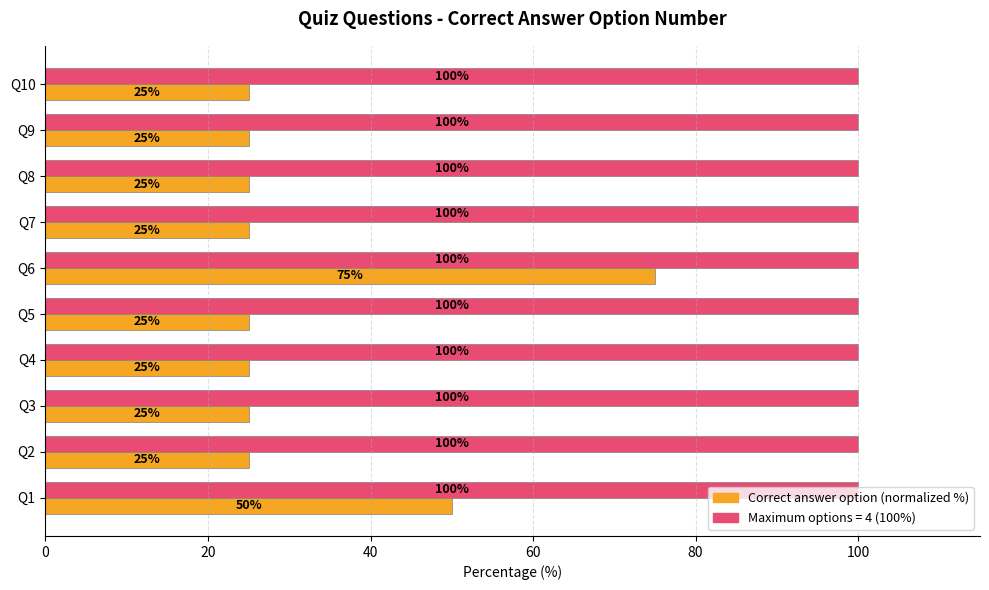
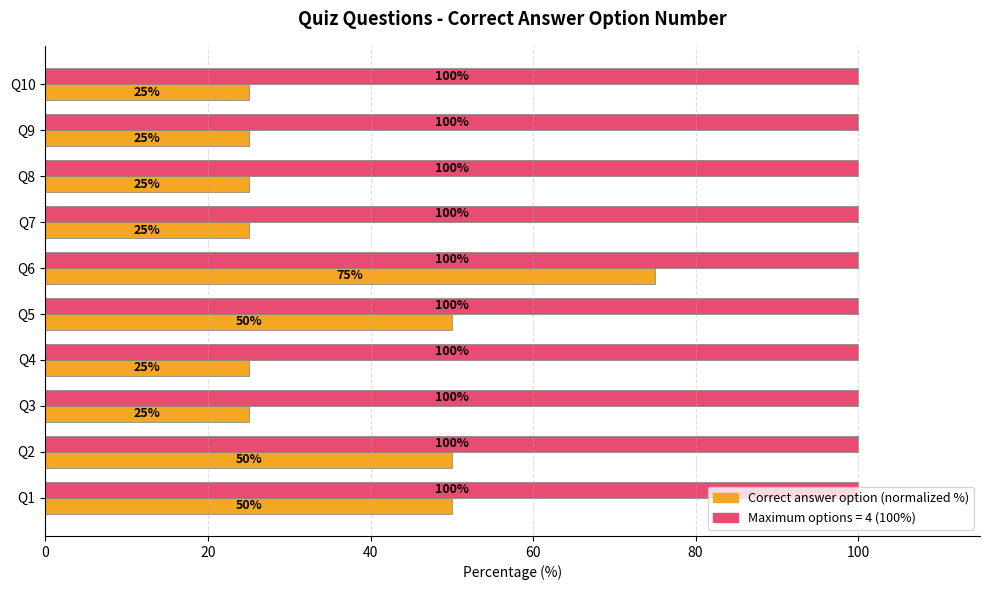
Correct answer option (normalized %), Q5: 25% -> 50%
Correct answer option (normalized %), Q2: 25% -> 50%
